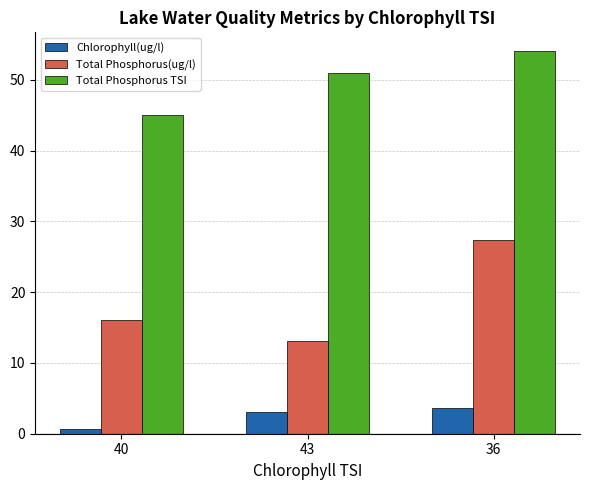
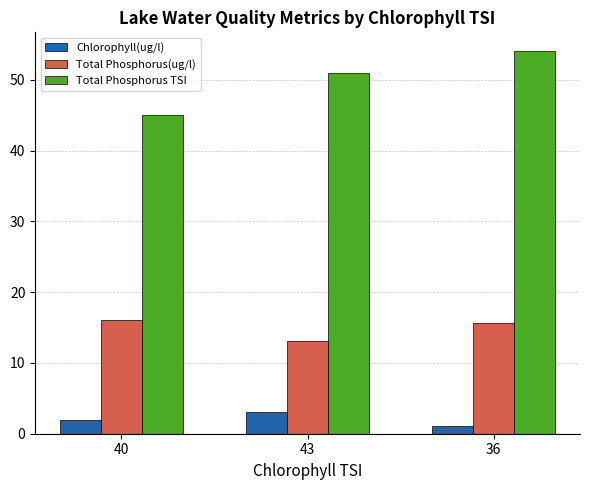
Chlorophyll(ug/l), 40: 1 -> 2
Chlorophyll(ug/l), 36: 4 -> 1
Total Phosphorus(ug/l), 36: 27 -> 16
